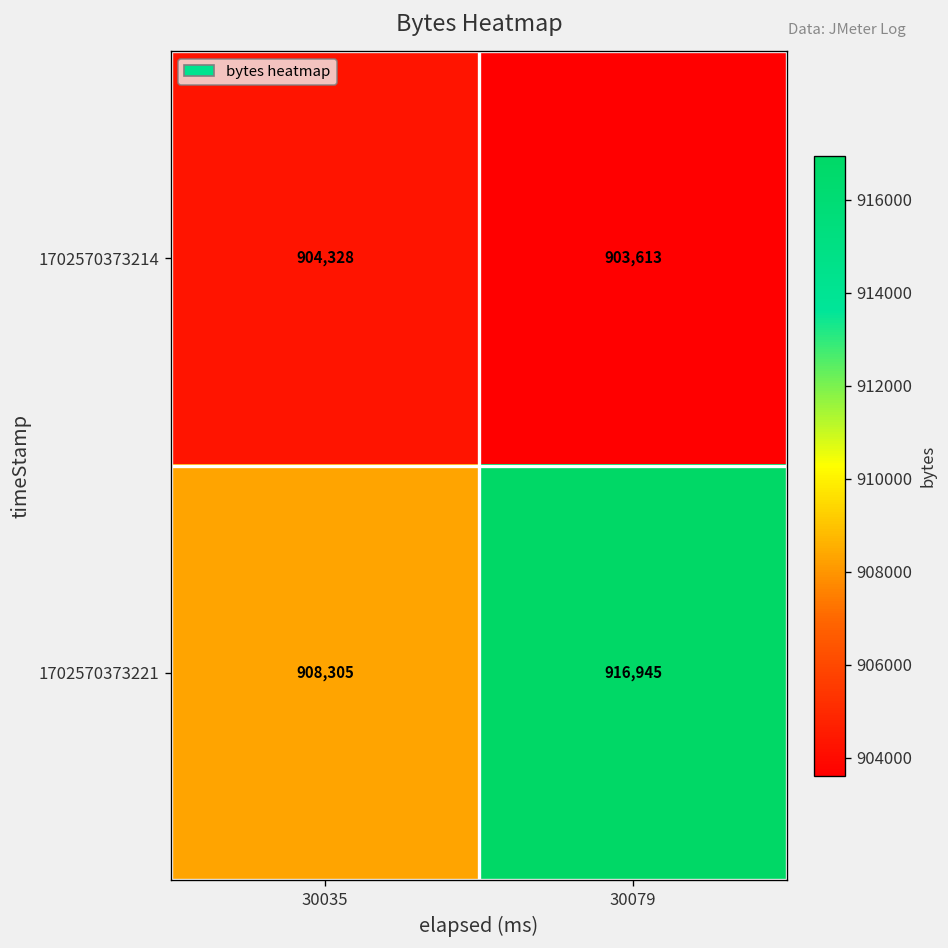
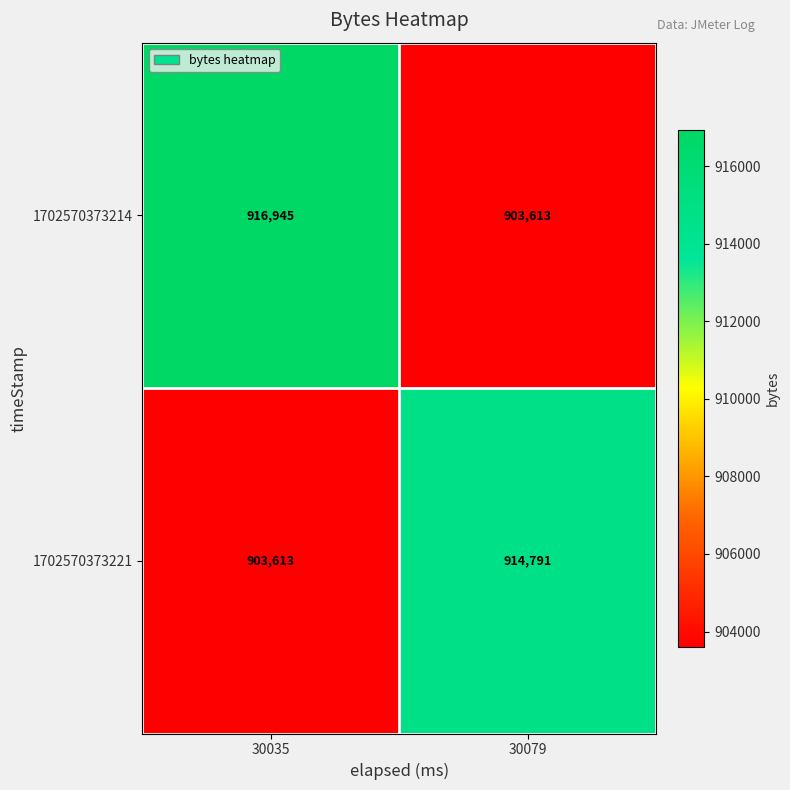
1702570373214, 30035: 904,328 -> 916,945
1702570373221, 30035: 908,305 -> 903,613
1702570373221, 30079: 916,945 -> 914,791
